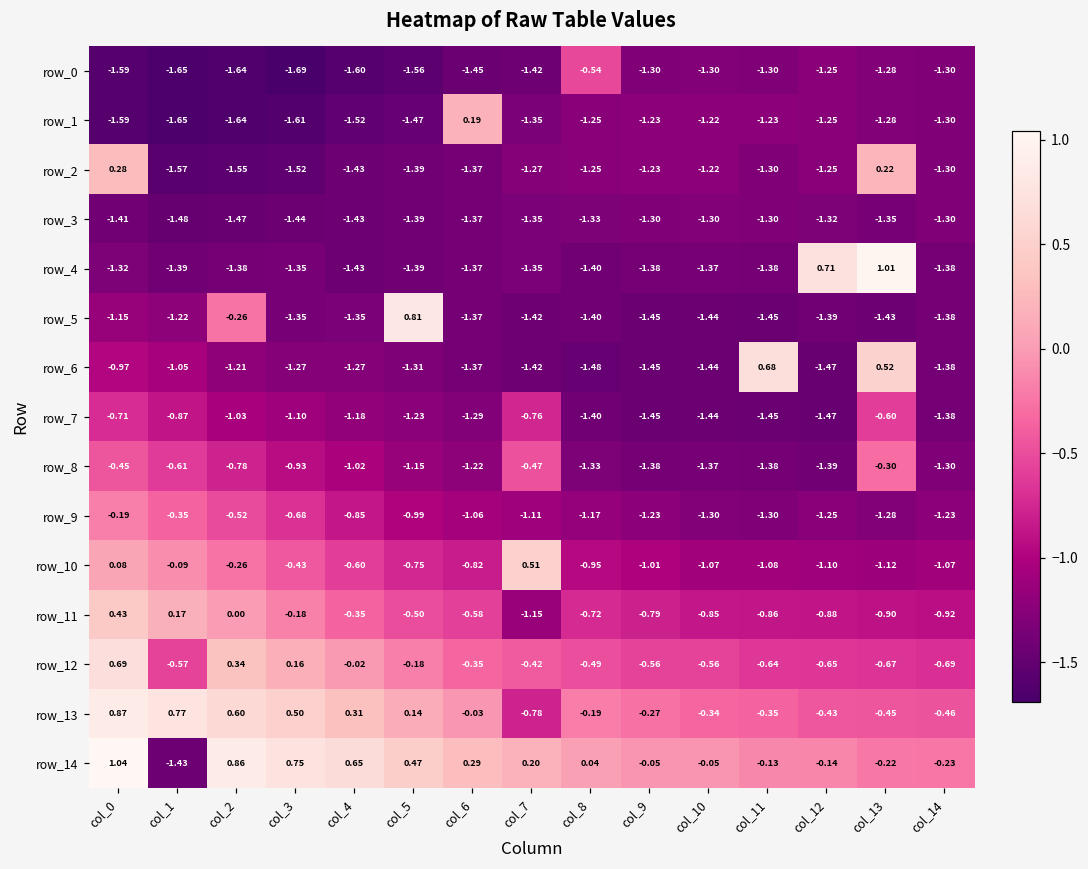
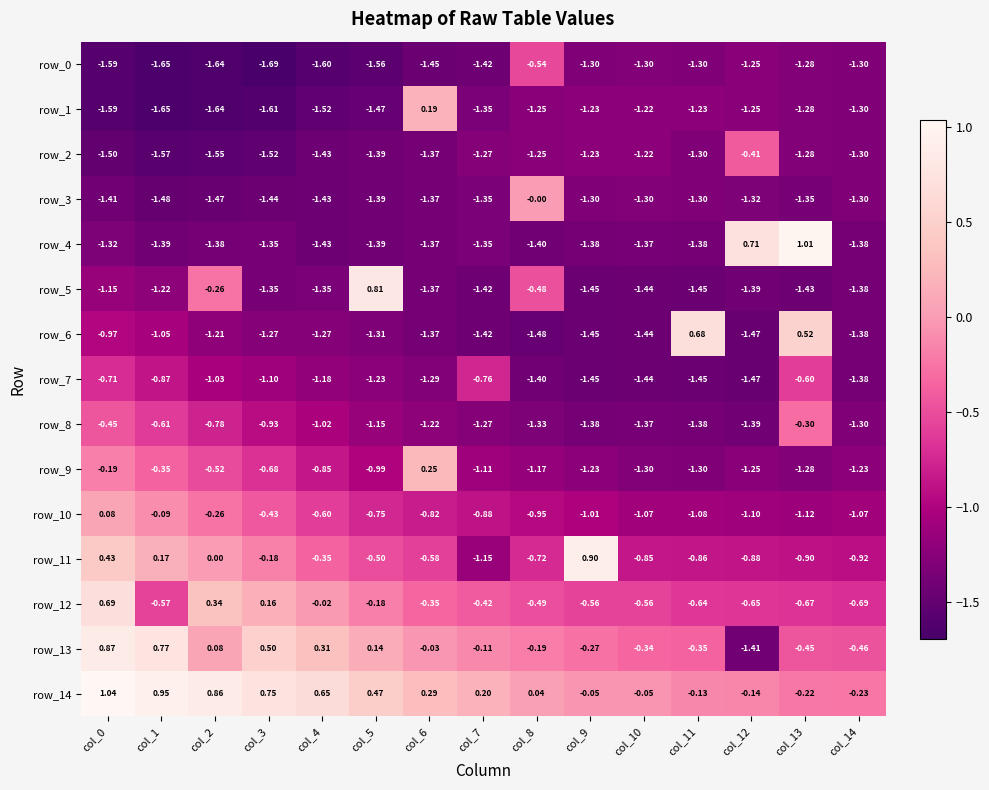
row_2, col_0: 0.28 -> -1.50
row_2, col_12: -1.25 -> -0.41
row_2, col_13: 0.22 -> -1.28
row_3, col_8: -1.33 -> -0.00
row_5, col_8: -1.40 -> -0.48
row_8, col_7: -0.47 -> -1.27
row_9, col_6: -1.06 -> 0.25
row_10, col_7: 0.51 -> -0.88
row_11, col_9: -0.79 -> 0.90
row_13, col_2: 0.60 -> 0.08
row_13, col_7: -0.78 -> -0.11
row_13, col_12: -0.43 -> -1.41
row_14, col_1: -1.43 -> 0.95
